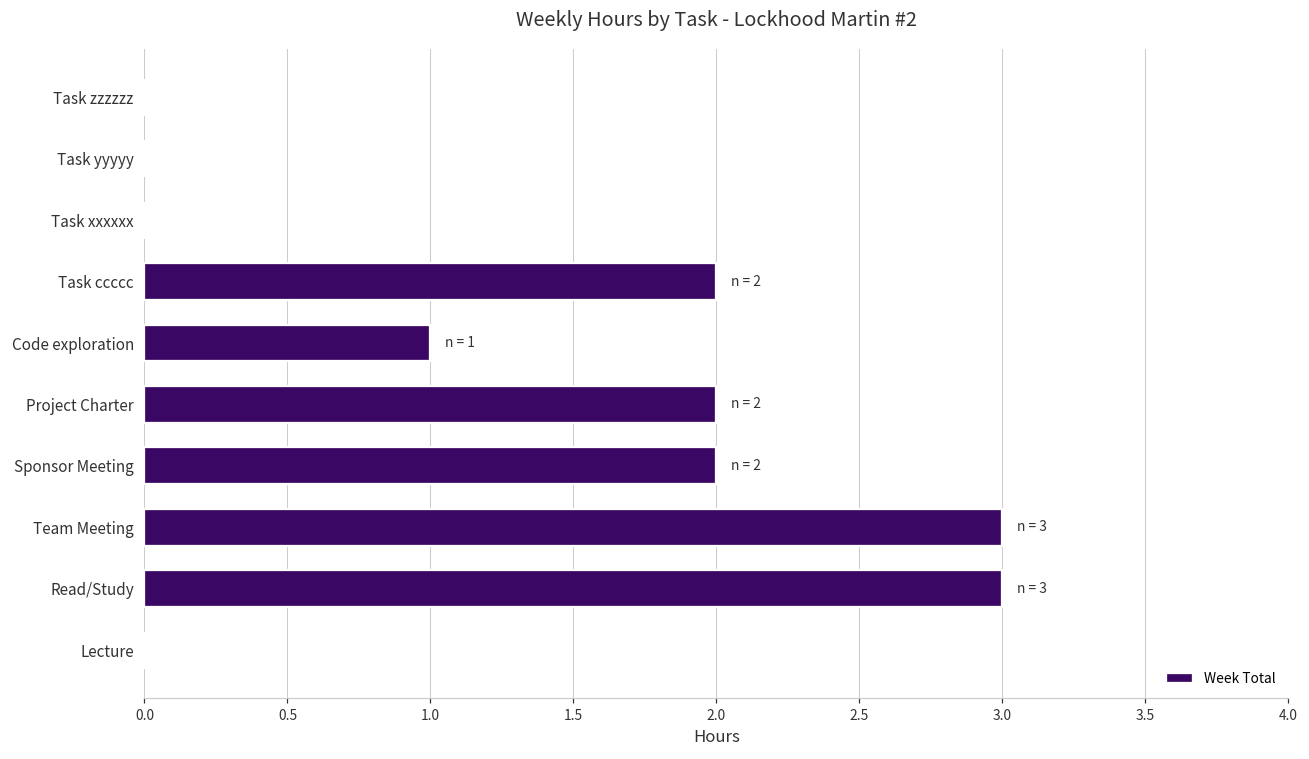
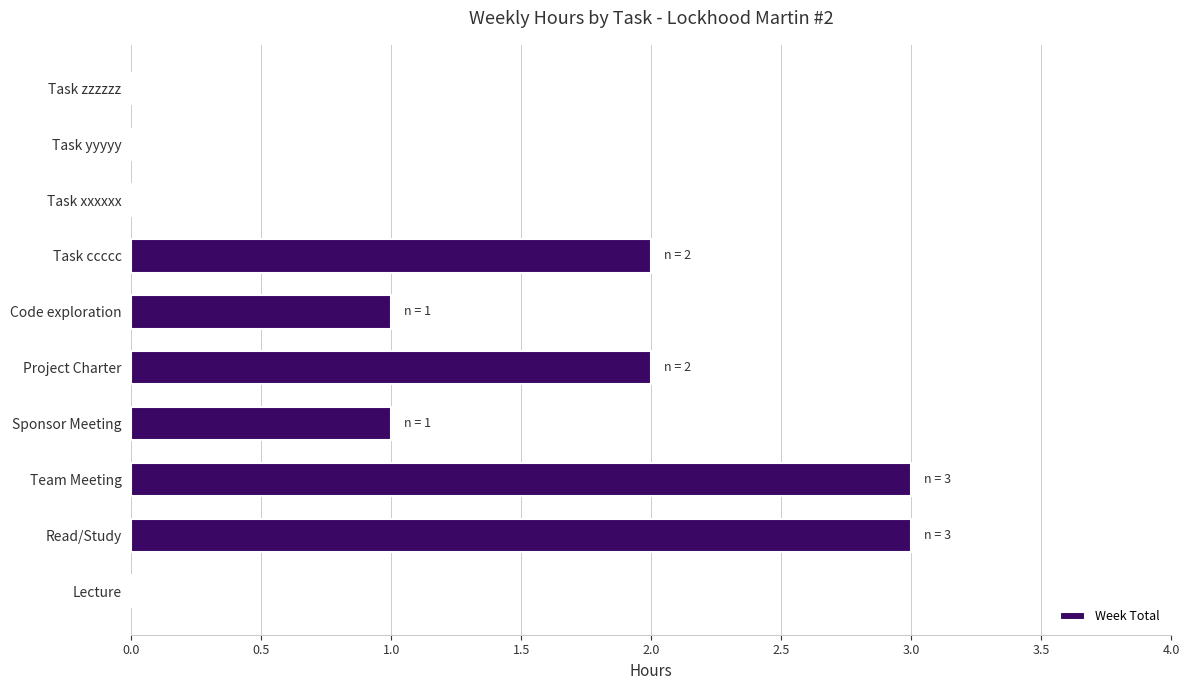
Sponsor Meeting: 2 -> 1
